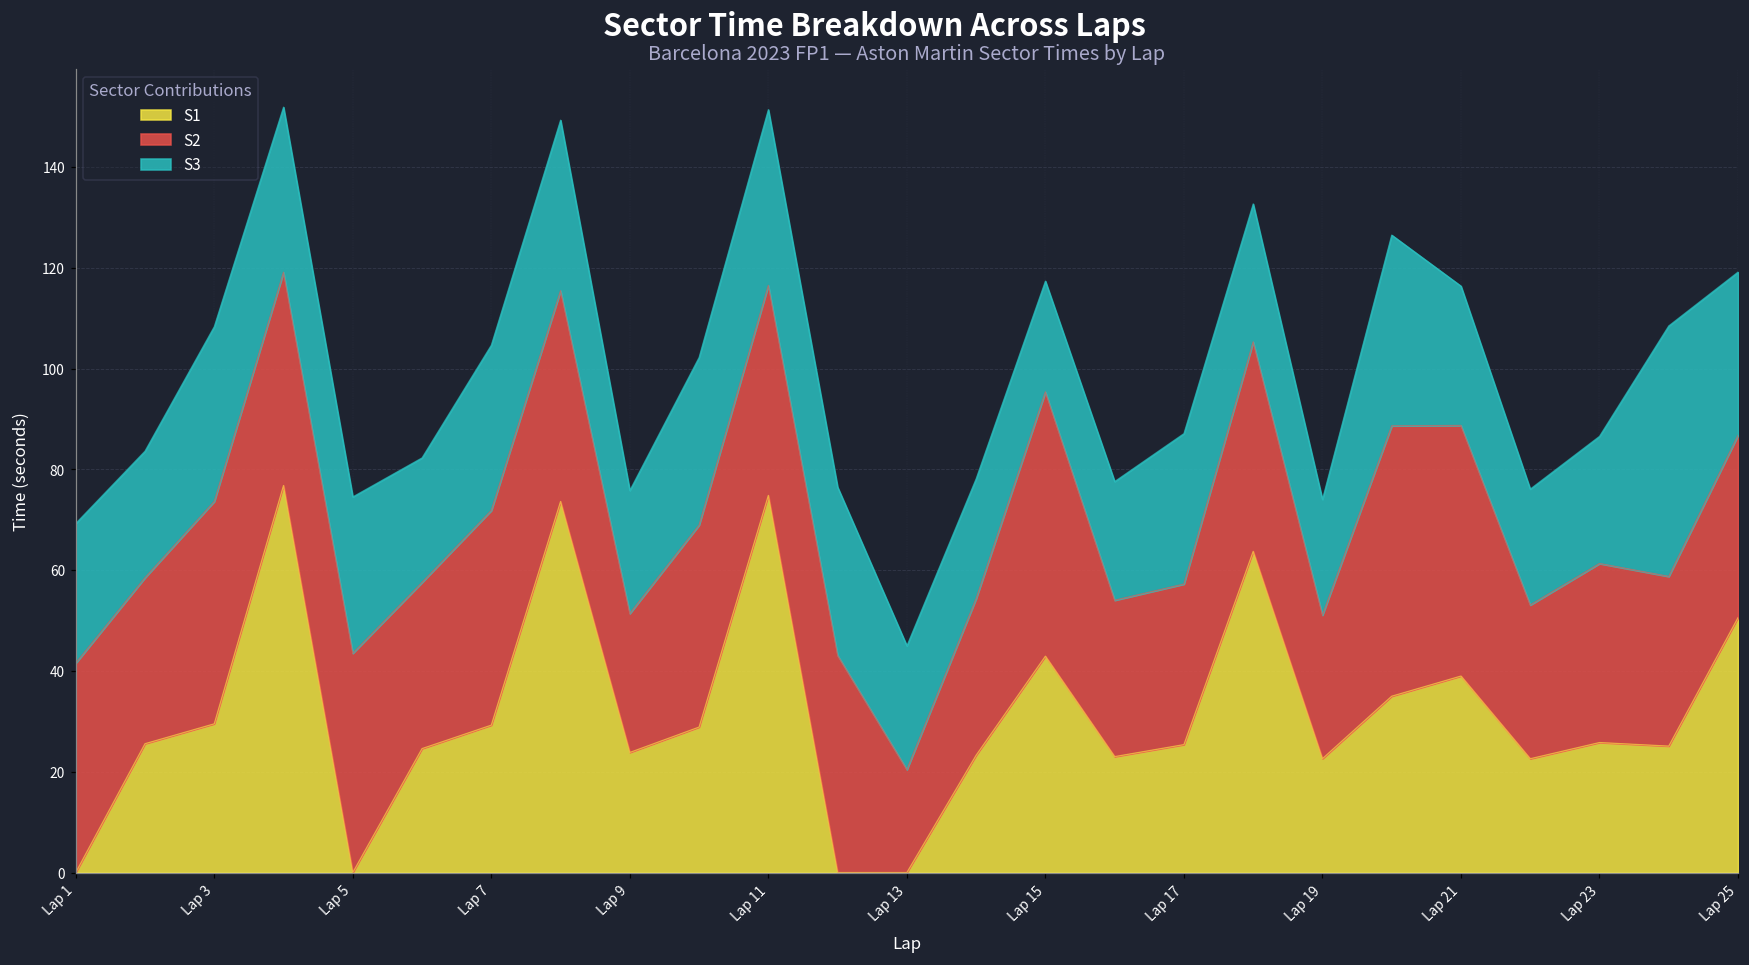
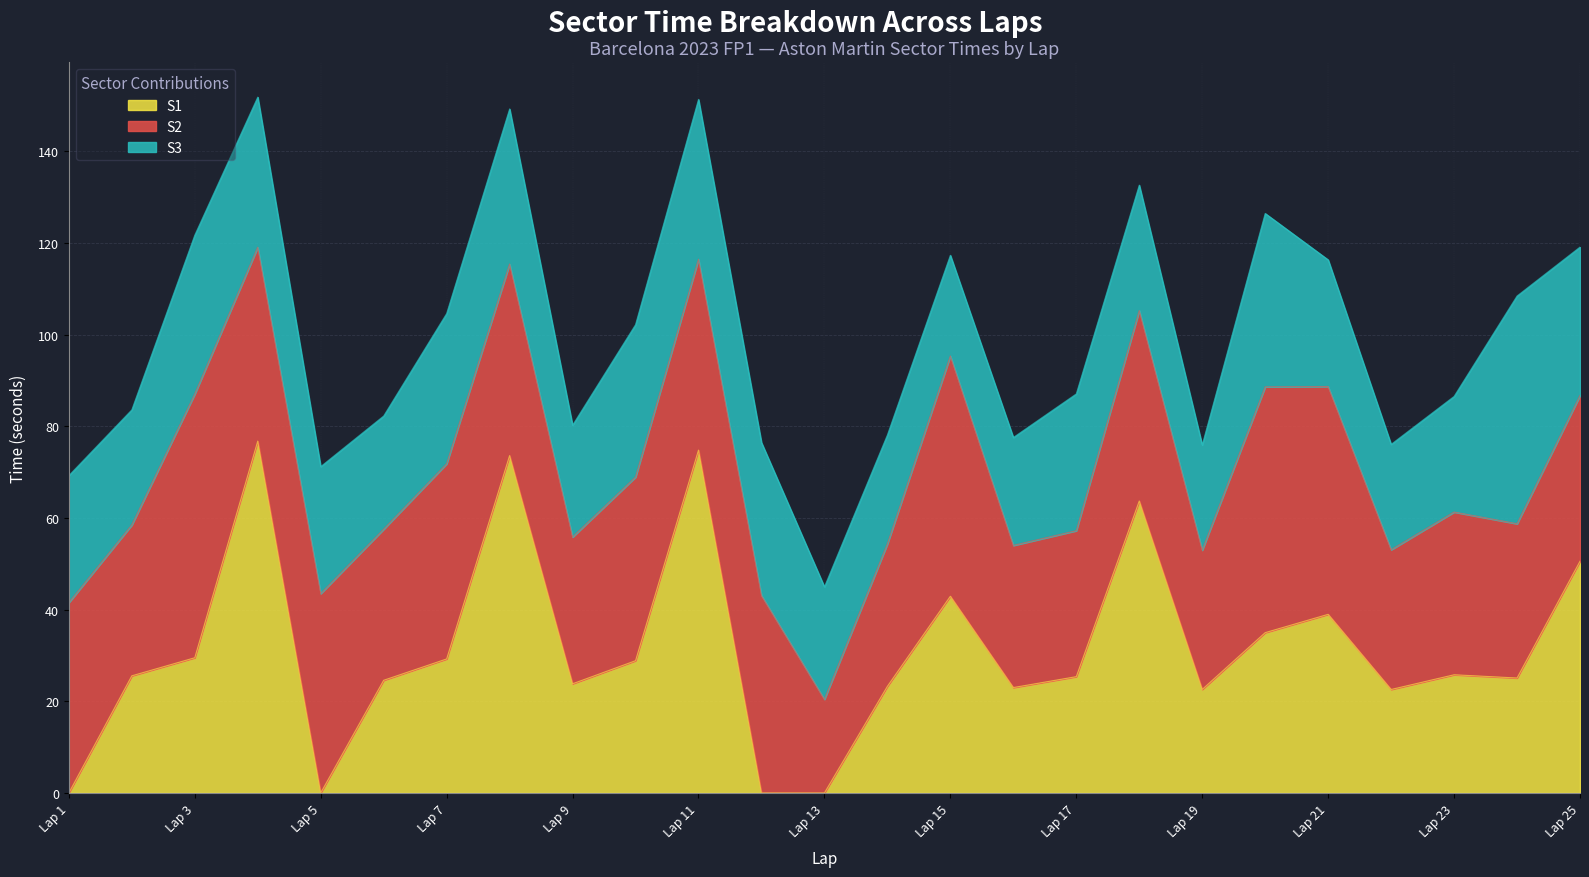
S2, Lap 3: 44 -> 58
S3, Lap 5: 31 -> 28
S2, Lap 9: 28 -> 32
S2, Lap 19: 28 -> 30
